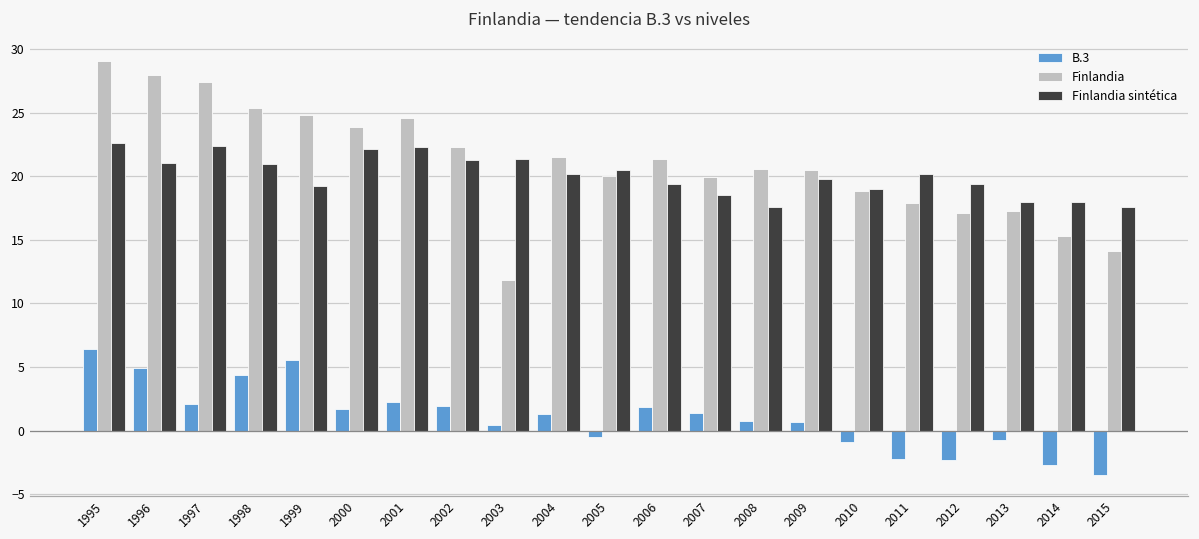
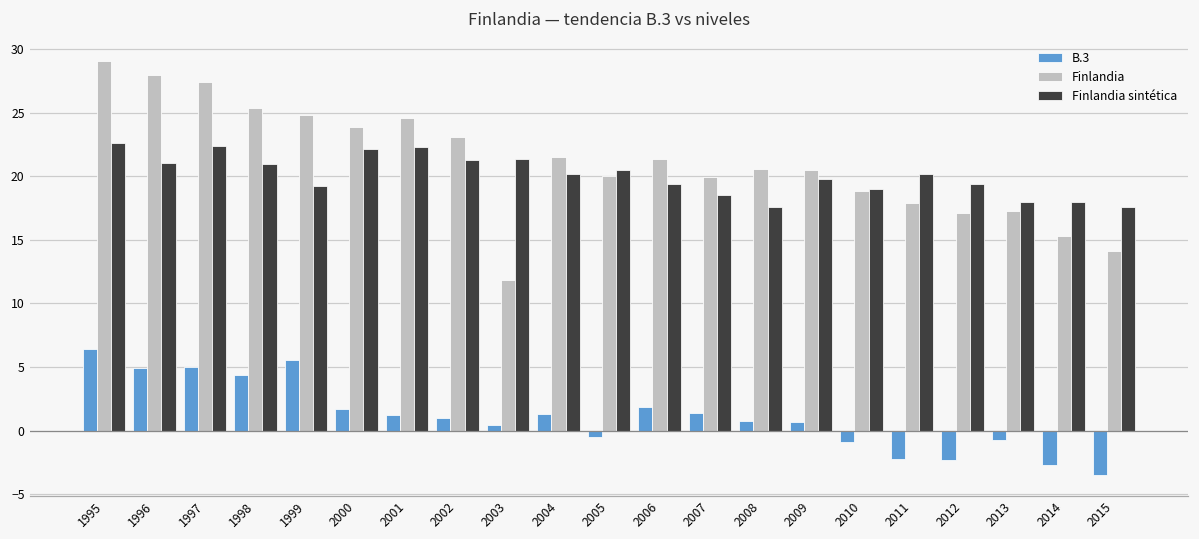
B.3, 1997: 2.1 -> 5.0
B.3, 2001: 2.3 -> 1.2
B.3, 2002: 1.9 -> 1.0
Finlandia, 2002: 22.3 -> 23.0
